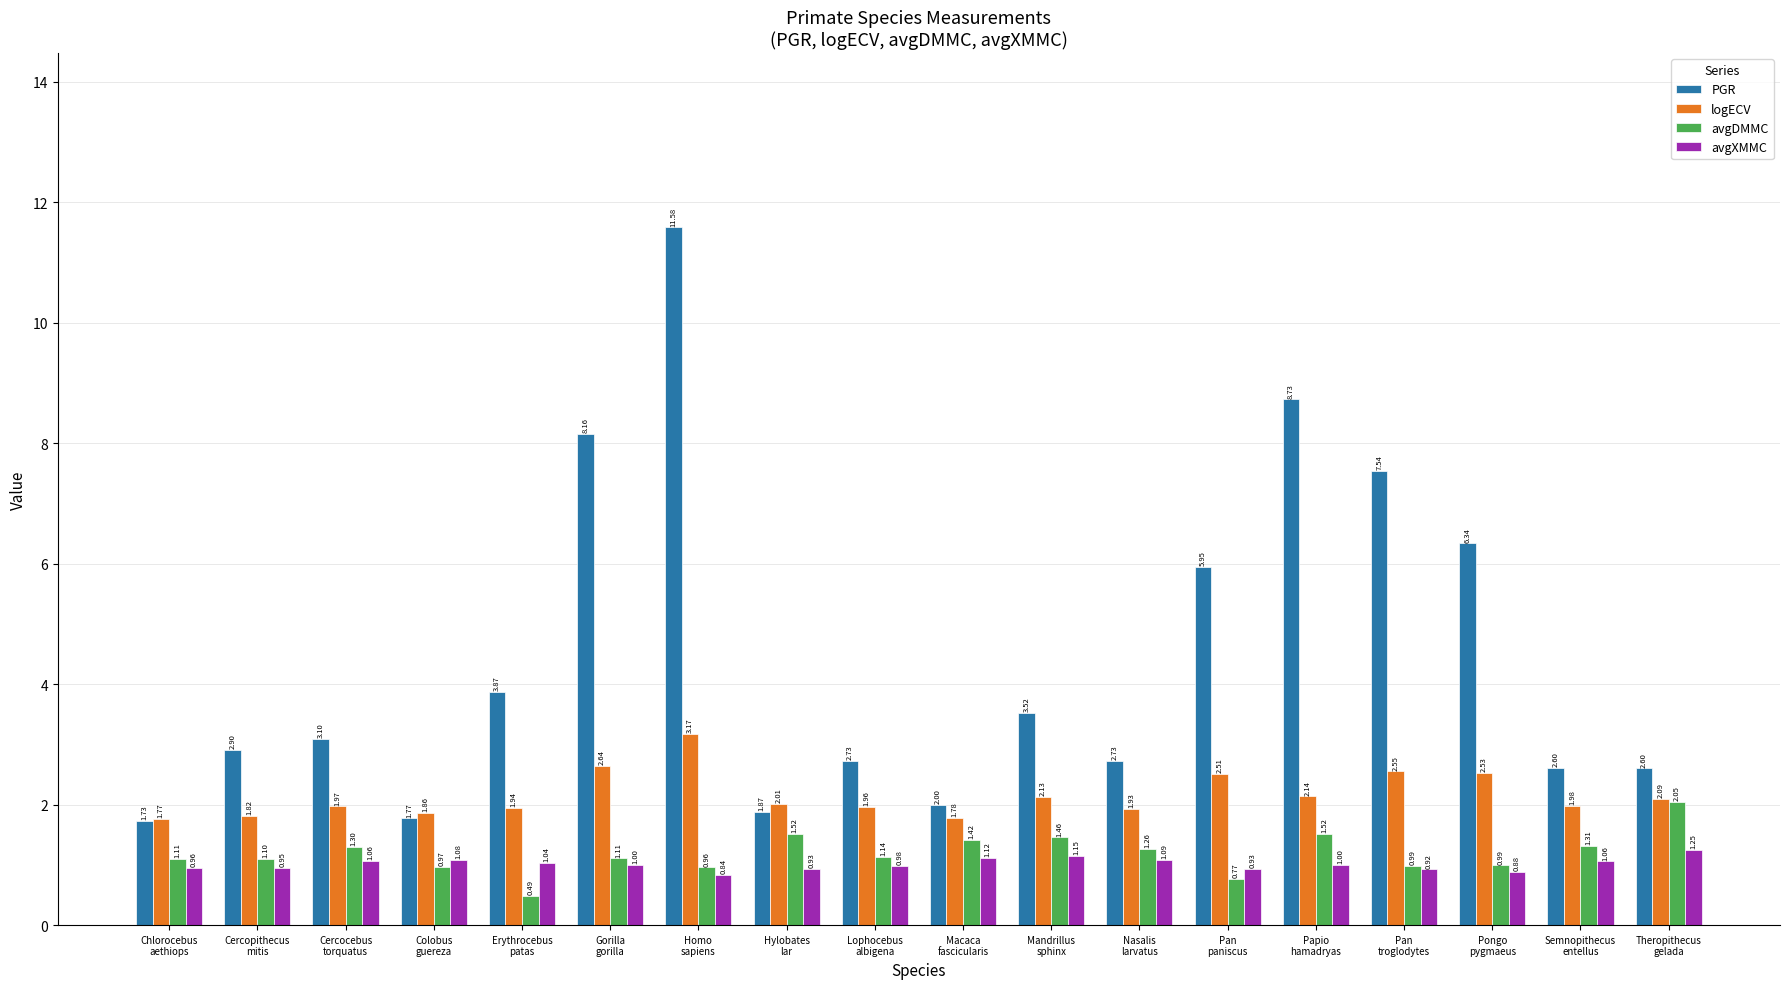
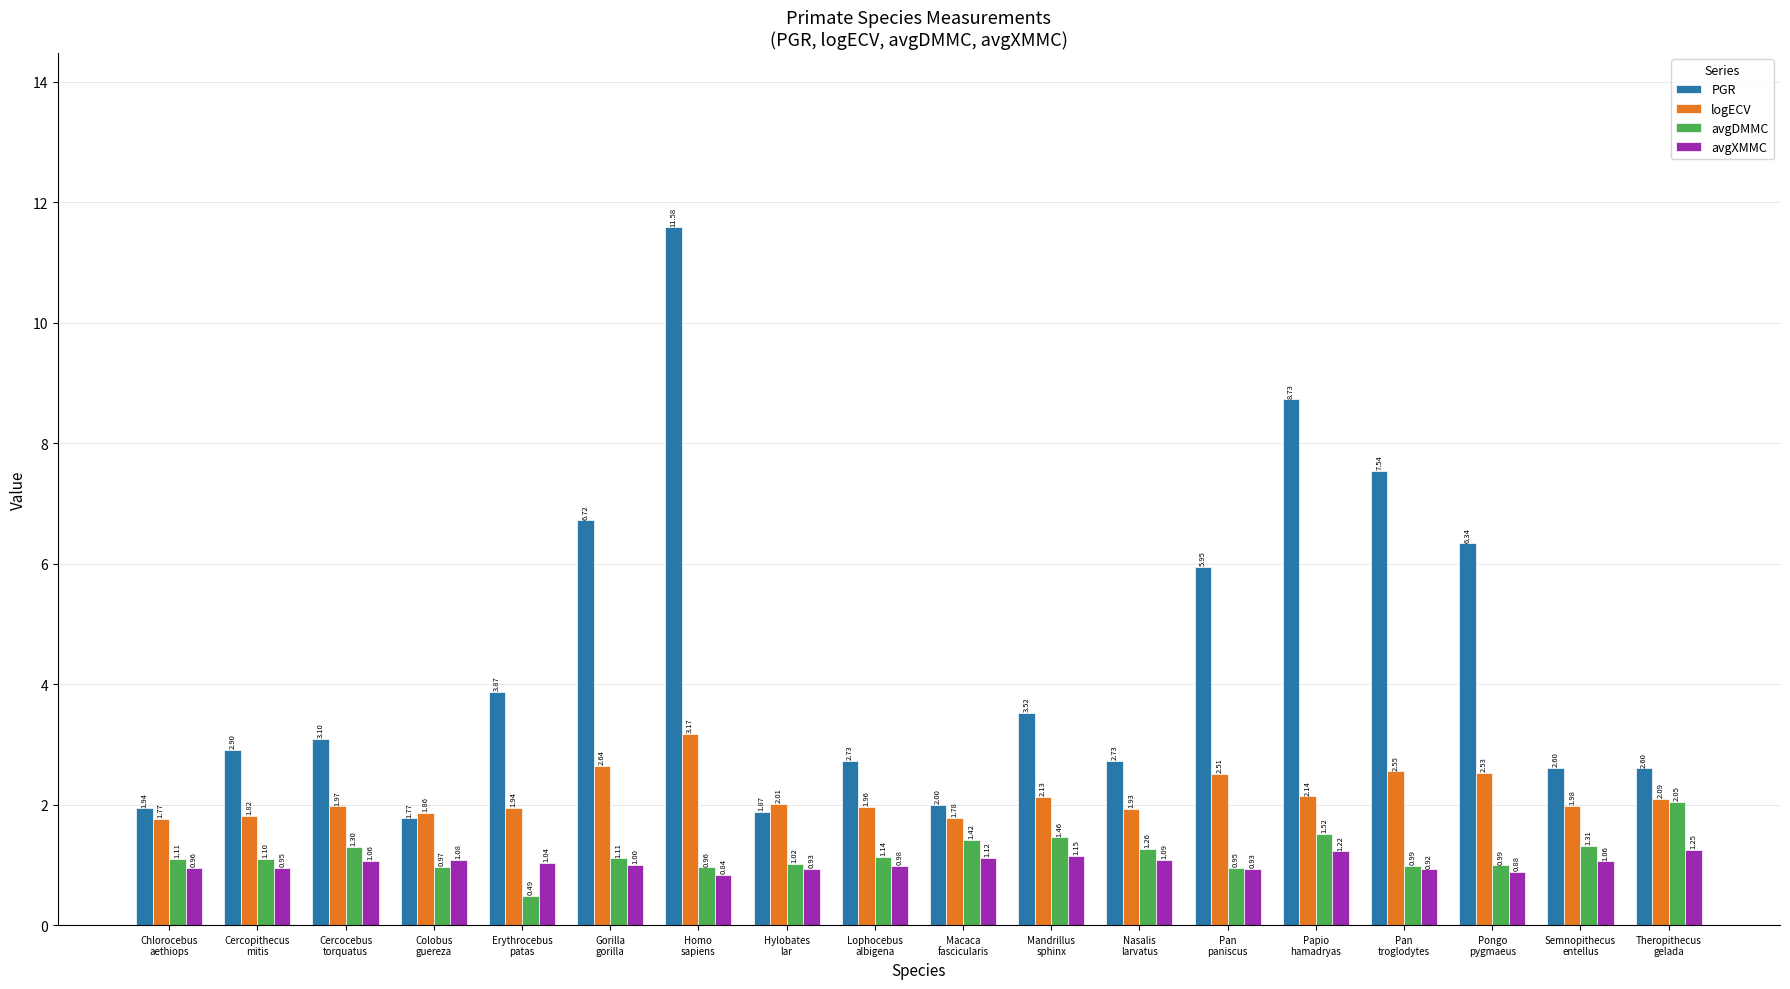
PGR, Chlorocebus aethiops: 1.73 -> 1.94
PGR, Gorilla gorilla: 8.16 -> 6.72
avgDMMC, Hylobates lar: 1.52 -> 1.02
avgDMMC, Pan paniscus: 0.77 -> 0.95
avgXMMC, Papio hamadryas: 1.00 -> 1.22
